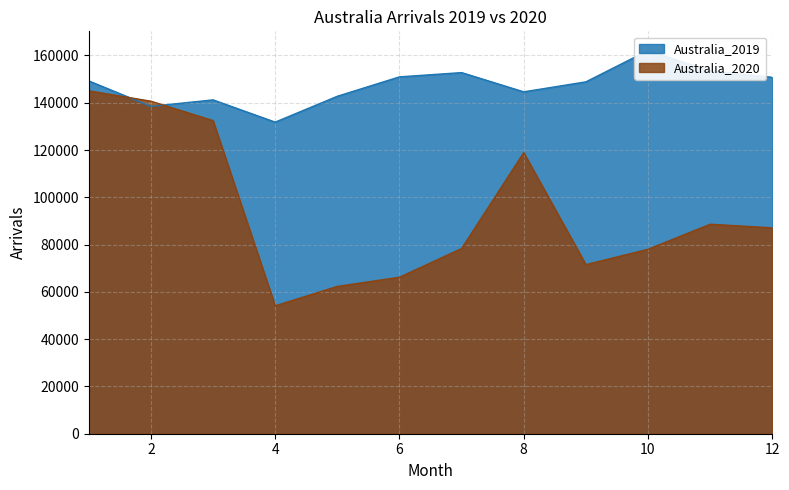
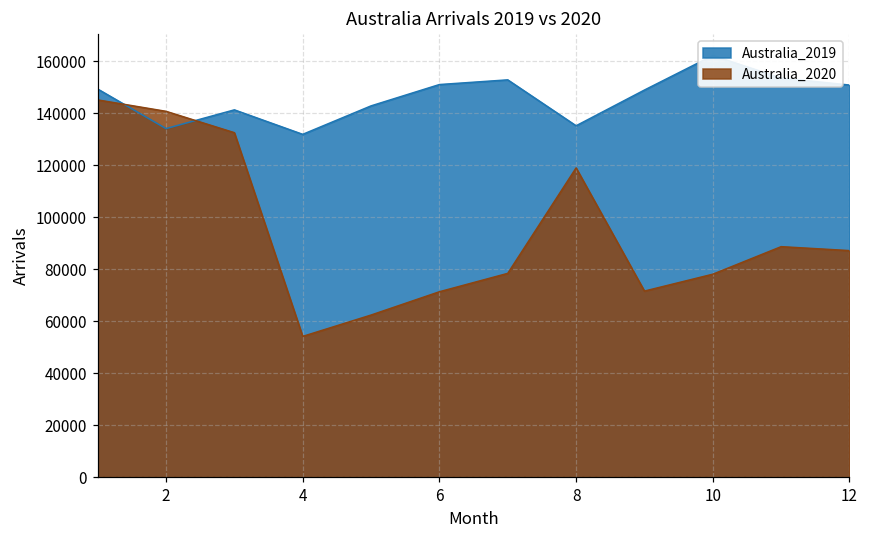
Australia_2019, 2: 138000 -> 134000
Australia_2020, 6: 66000 -> 71000
Australia_2019, 8: 145000 -> 135000
